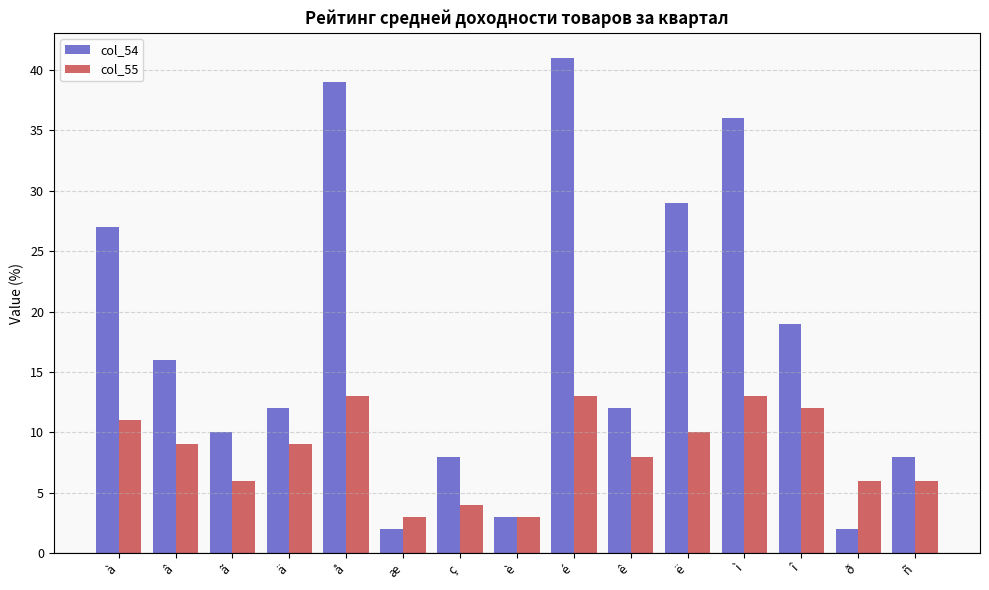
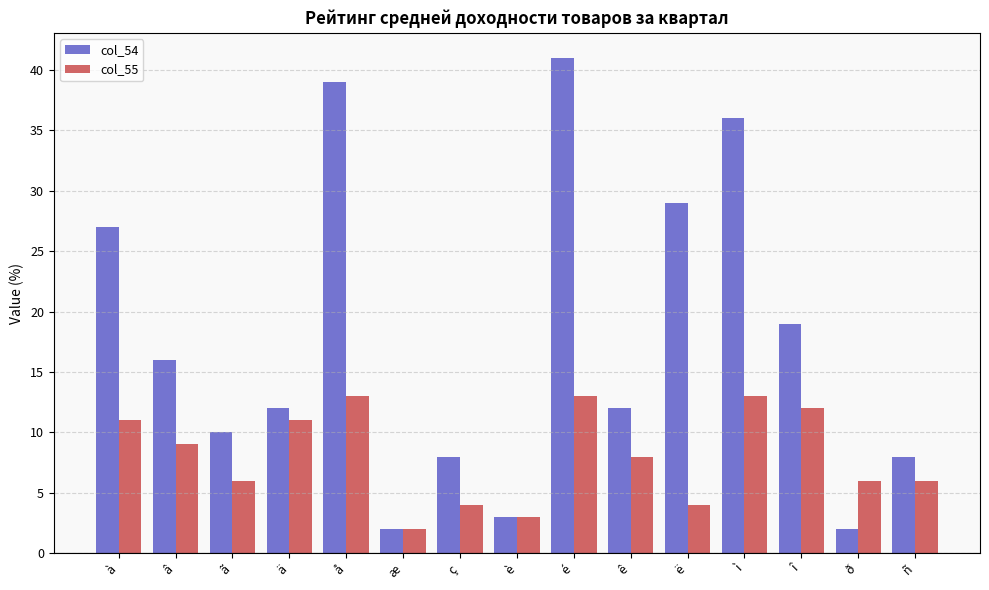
col_55, ä: 9 -> 11
col_55, æ: 3 -> 2
col_55, ë: 10 -> 4
